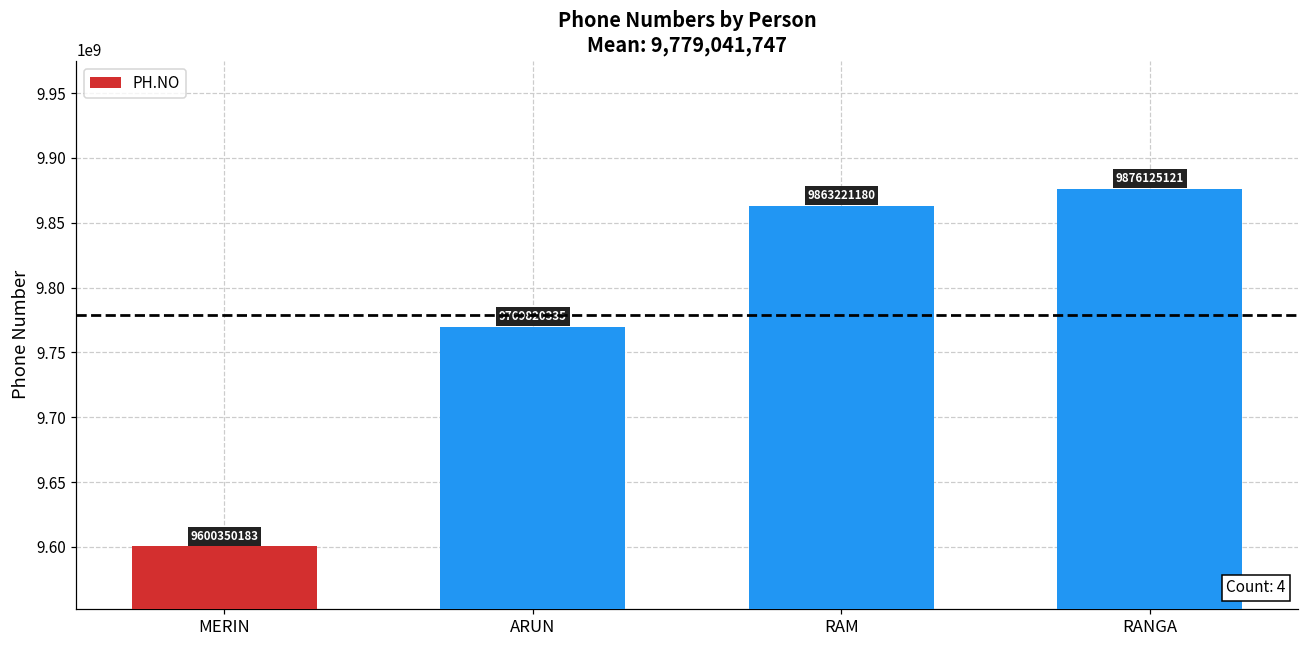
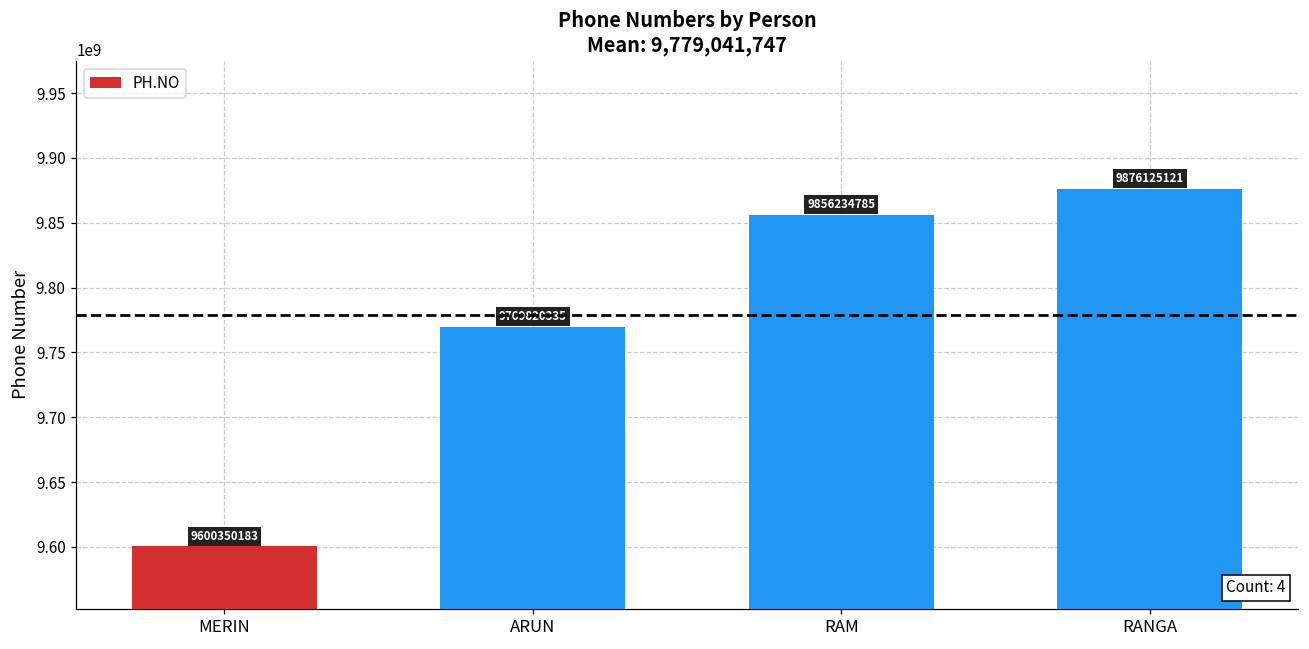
RAM: 9863221180 -> 9856234785
